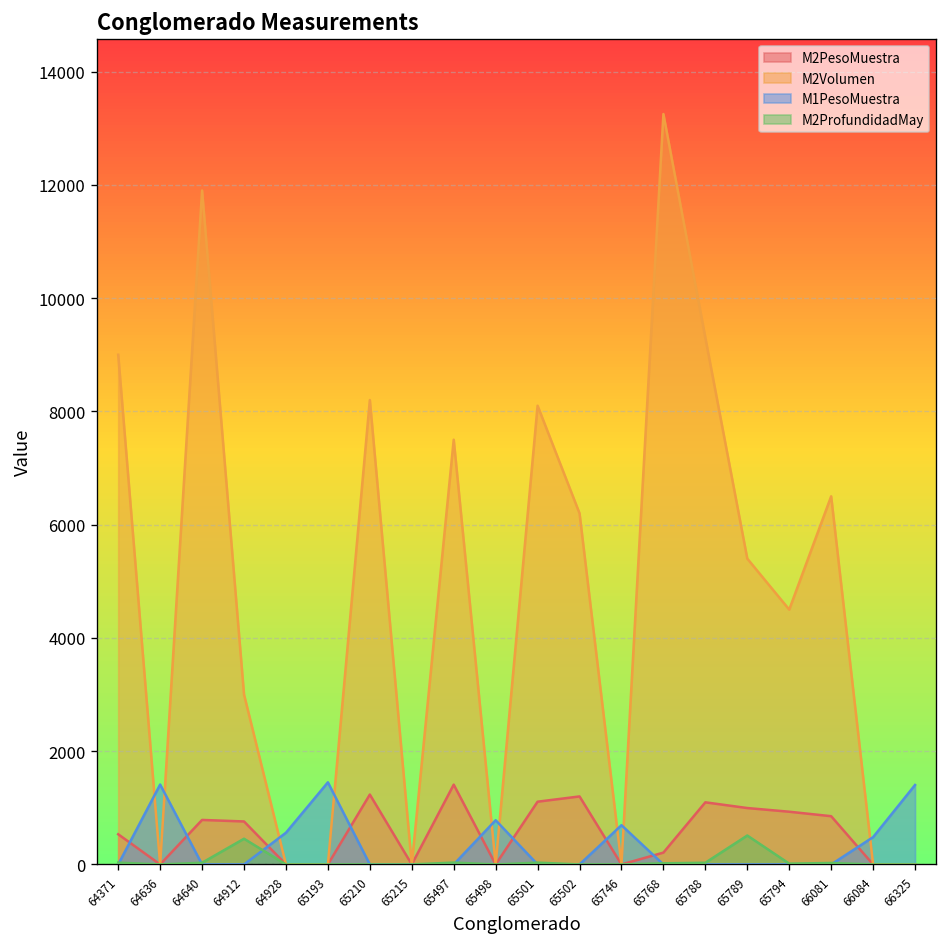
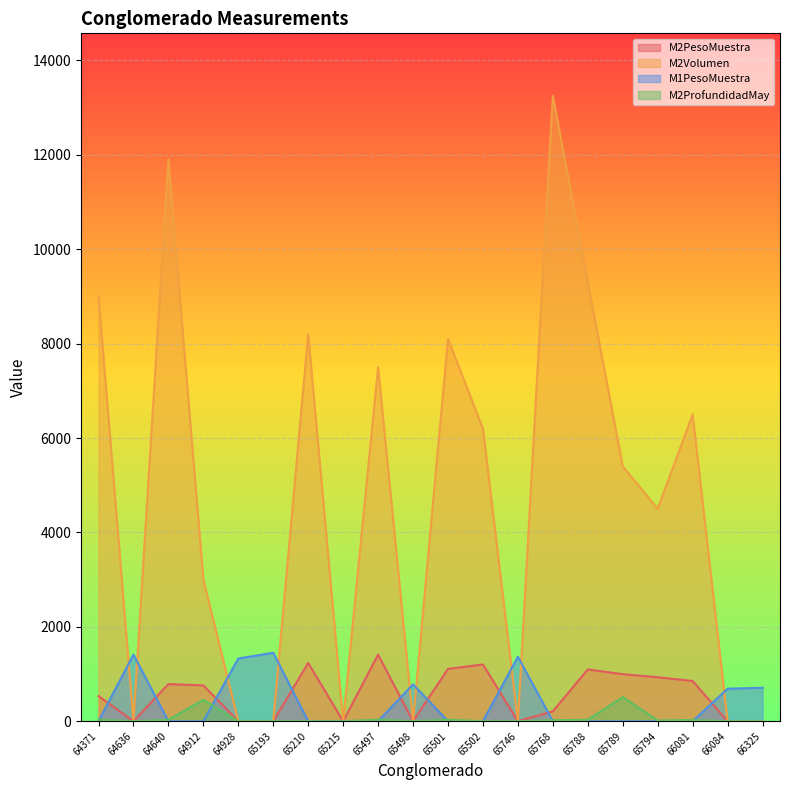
M1PesoMuestra, 64928: 600 -> 1300
M1PesoMuestra, 65746: 700 -> 1400
M1PesoMuestra, 66084: 500 -> 700
M1PesoMuestra, 66325: 1400 -> 700
